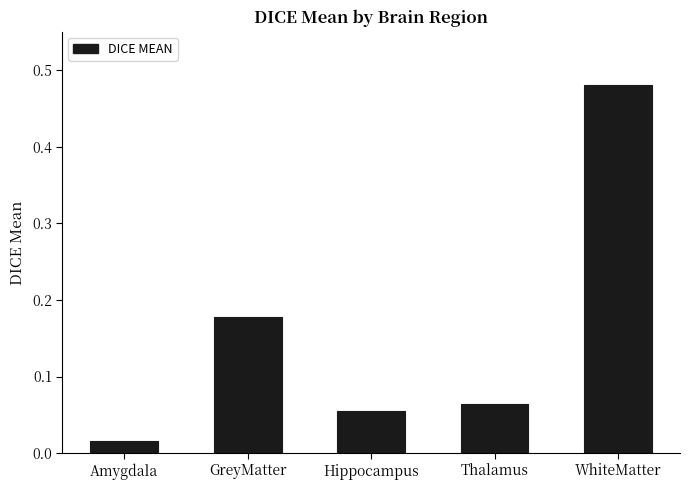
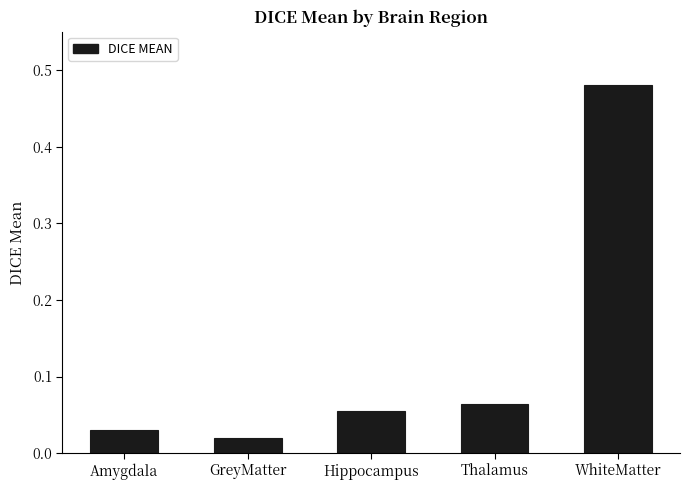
Amygdala: 0.02 -> 0.03
GreyMatter: 0.18 -> 0.02
